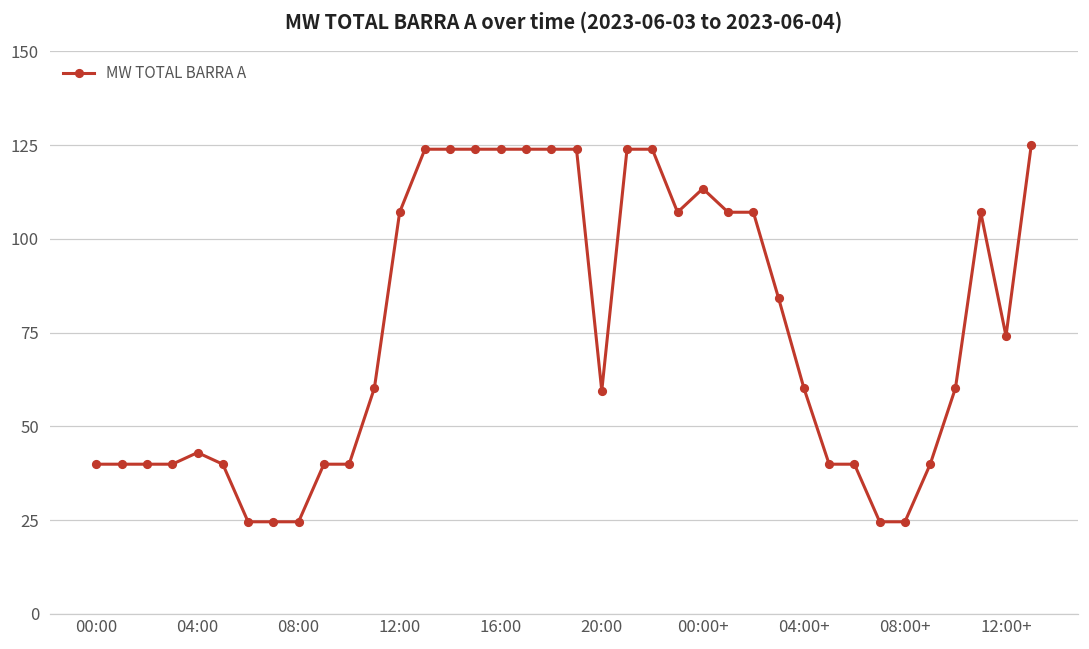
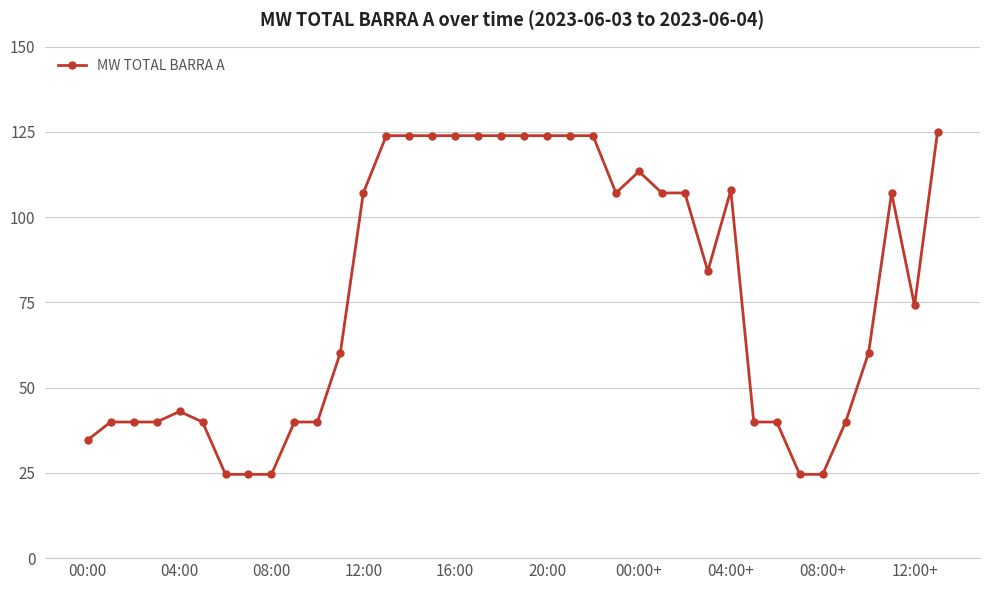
00:00: 40 -> 35
20:00: 60 -> 124
04:00+: 60 -> 108
